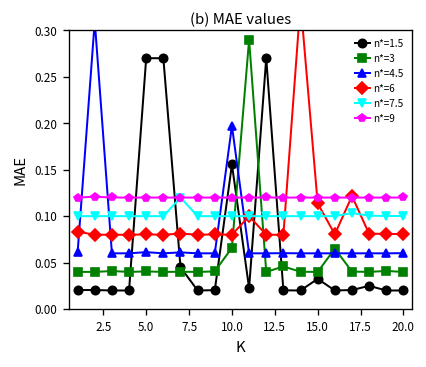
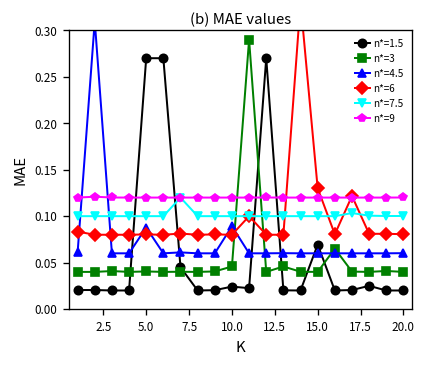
n*=4.5, 5.0: 0.06 -> 0.09
n*=1.5, 10.0: 0.16 -> 0.02
n*=3, 10.0: 0.07 -> 0.05
n*=4.5, 10.0: 0.20 -> 0.09
n*=1.5, 15.0: 0.03 -> 0.07
n*=6, 15.0: 0.11 -> 0.13
